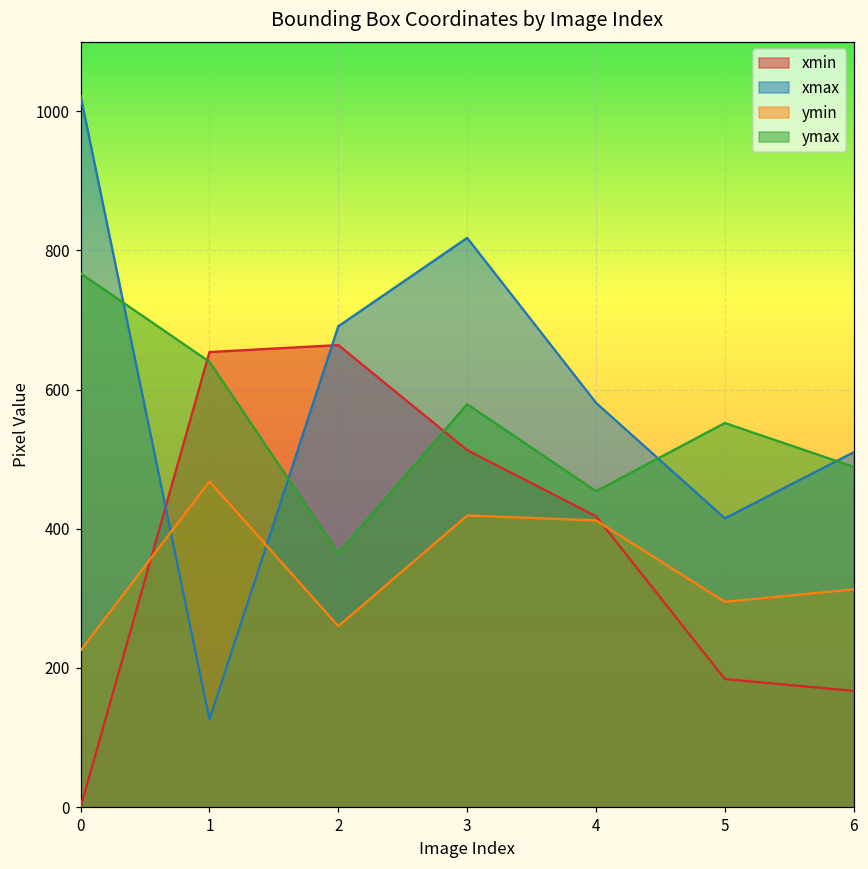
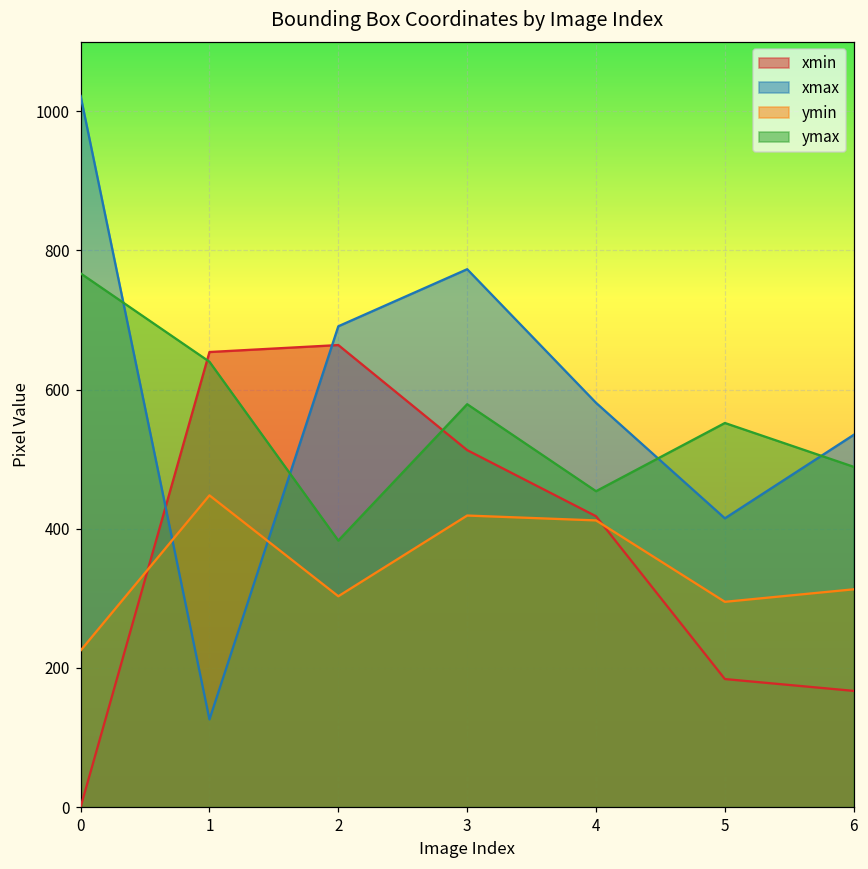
ymin, 1: 470 -> 450
ymin, 2: 260 -> 300
ymax, 2: 370 -> 380
xmax, 3: 820 -> 770
xmax, 6: 510 -> 540
